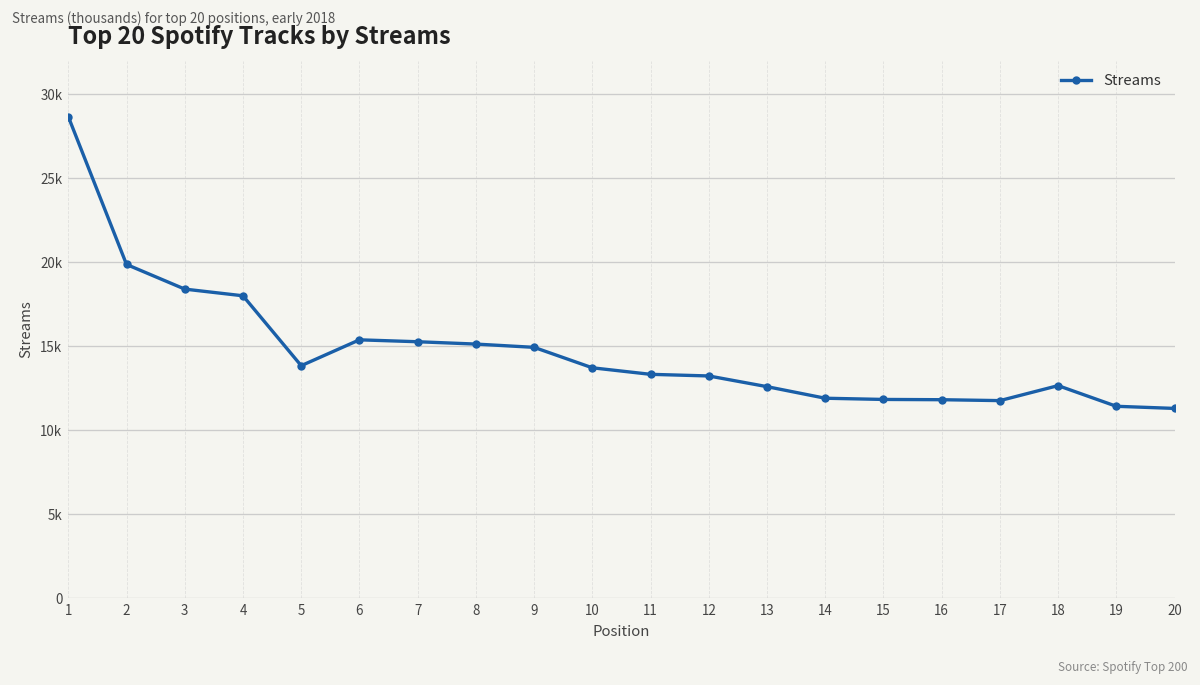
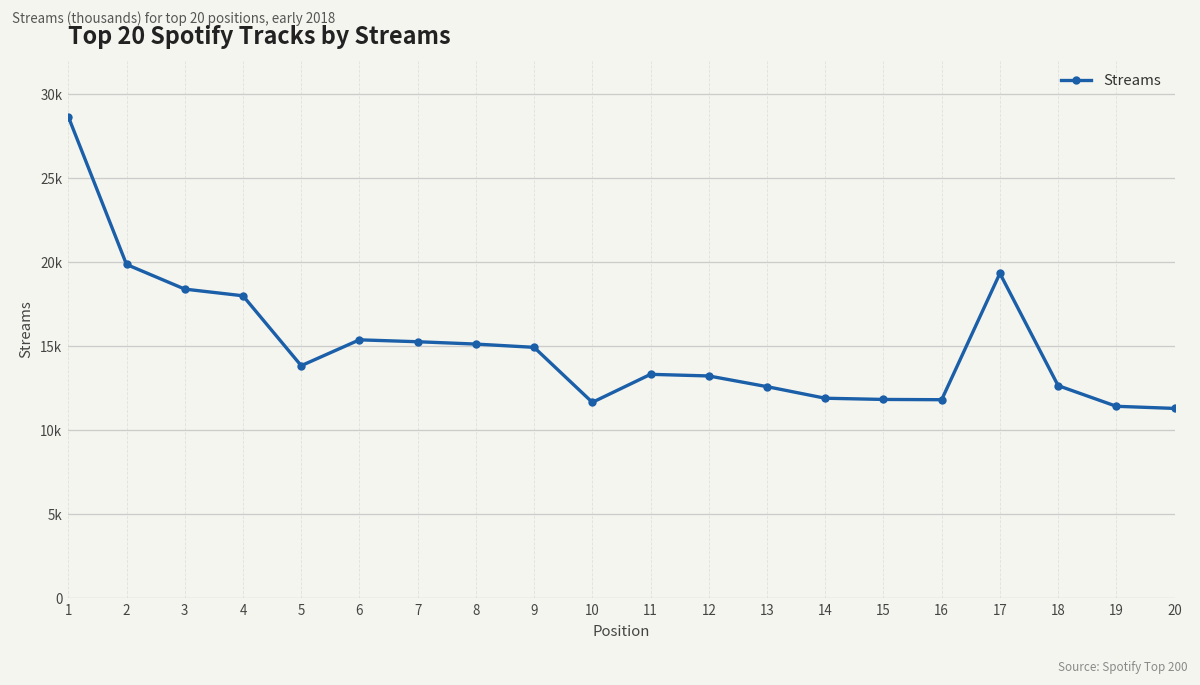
10: 13700 -> 11700
17: 11800 -> 19300
